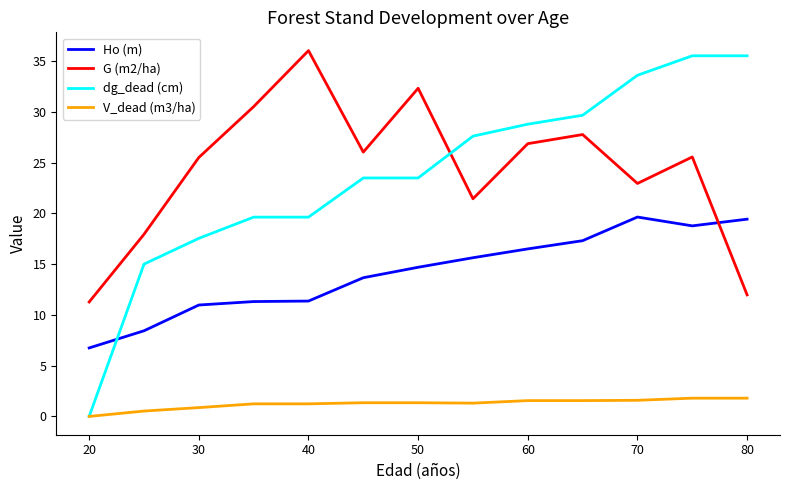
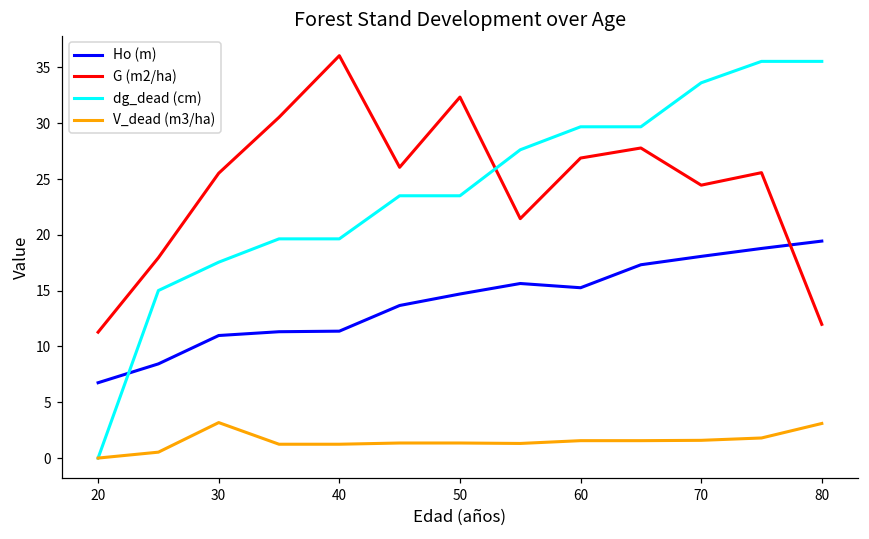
V_dead (m3/ha), 30: 0.9 -> 3.2
Ho (m), 60: 16.5 -> 15.3
dg_dead (cm), 60: 28.8 -> 29.7
Ho (m), 70: 19.7 -> 18.1
G (m2/ha), 70: 23.0 -> 24.5
V_dead (m3/ha), 80: 1.8 -> 3.1
